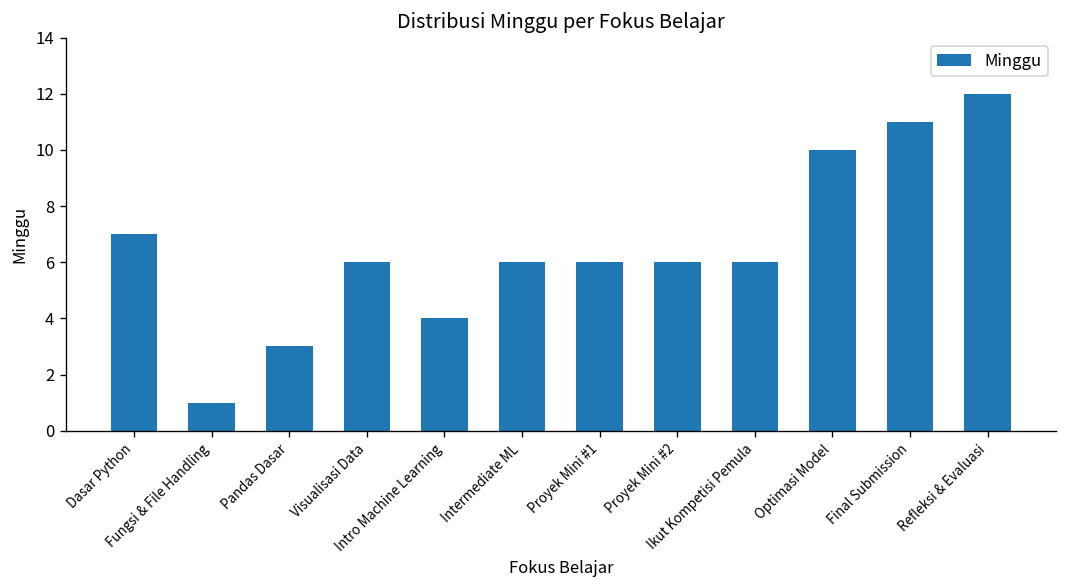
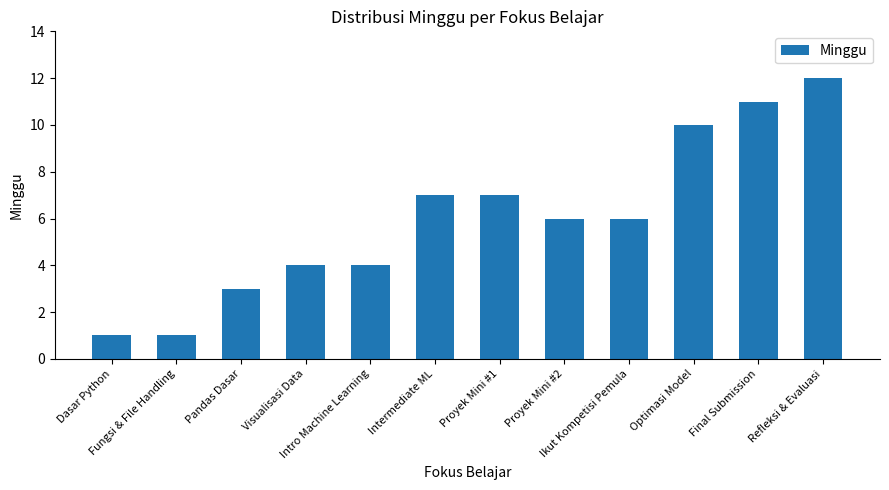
Dasar Python: 7 -> 1
Visualisasi Data: 6 -> 4
Intermediate ML: 6 -> 7
Proyek Mini #1: 6 -> 7
